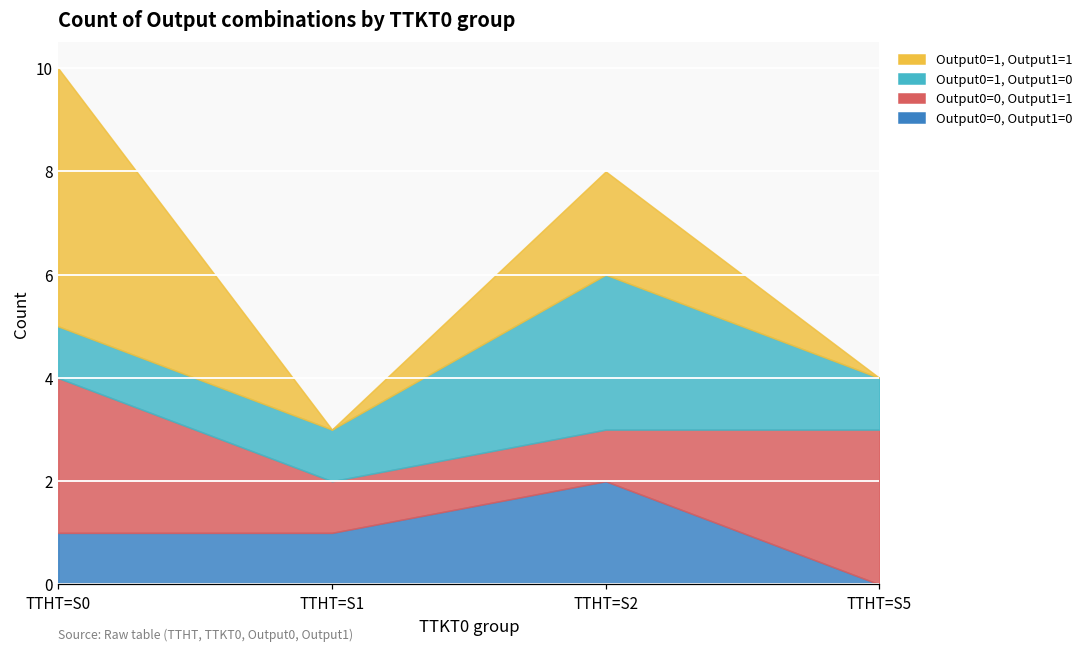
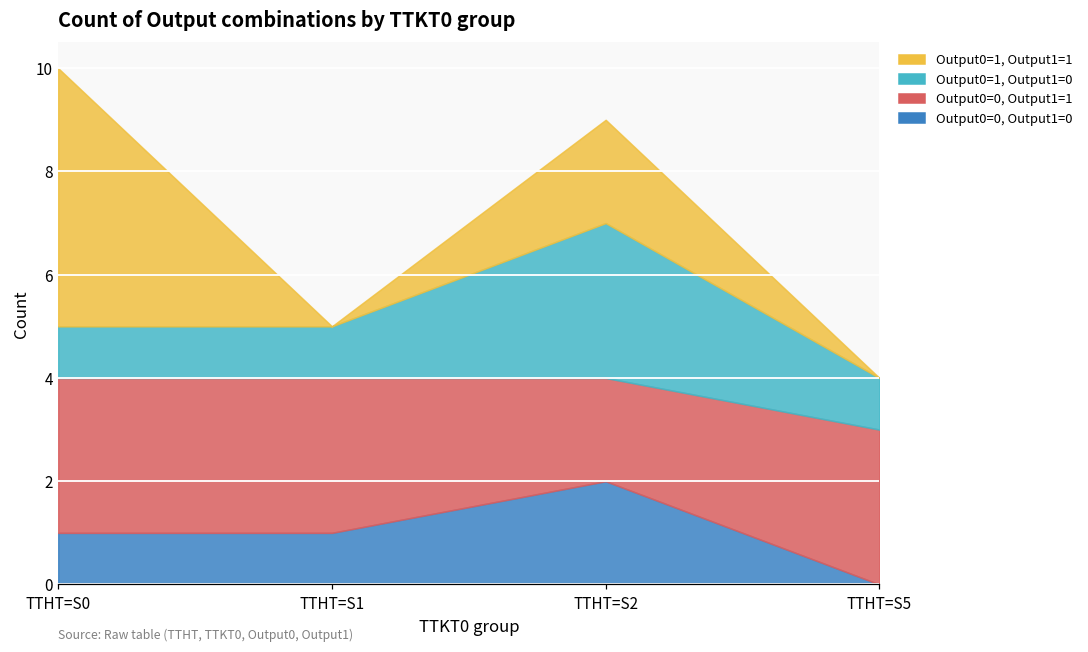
Output0=0, Output1=1, TTHT=S1: 1 -> 3
Output0=0, Output1=1, TTHT=S2: 1 -> 2
